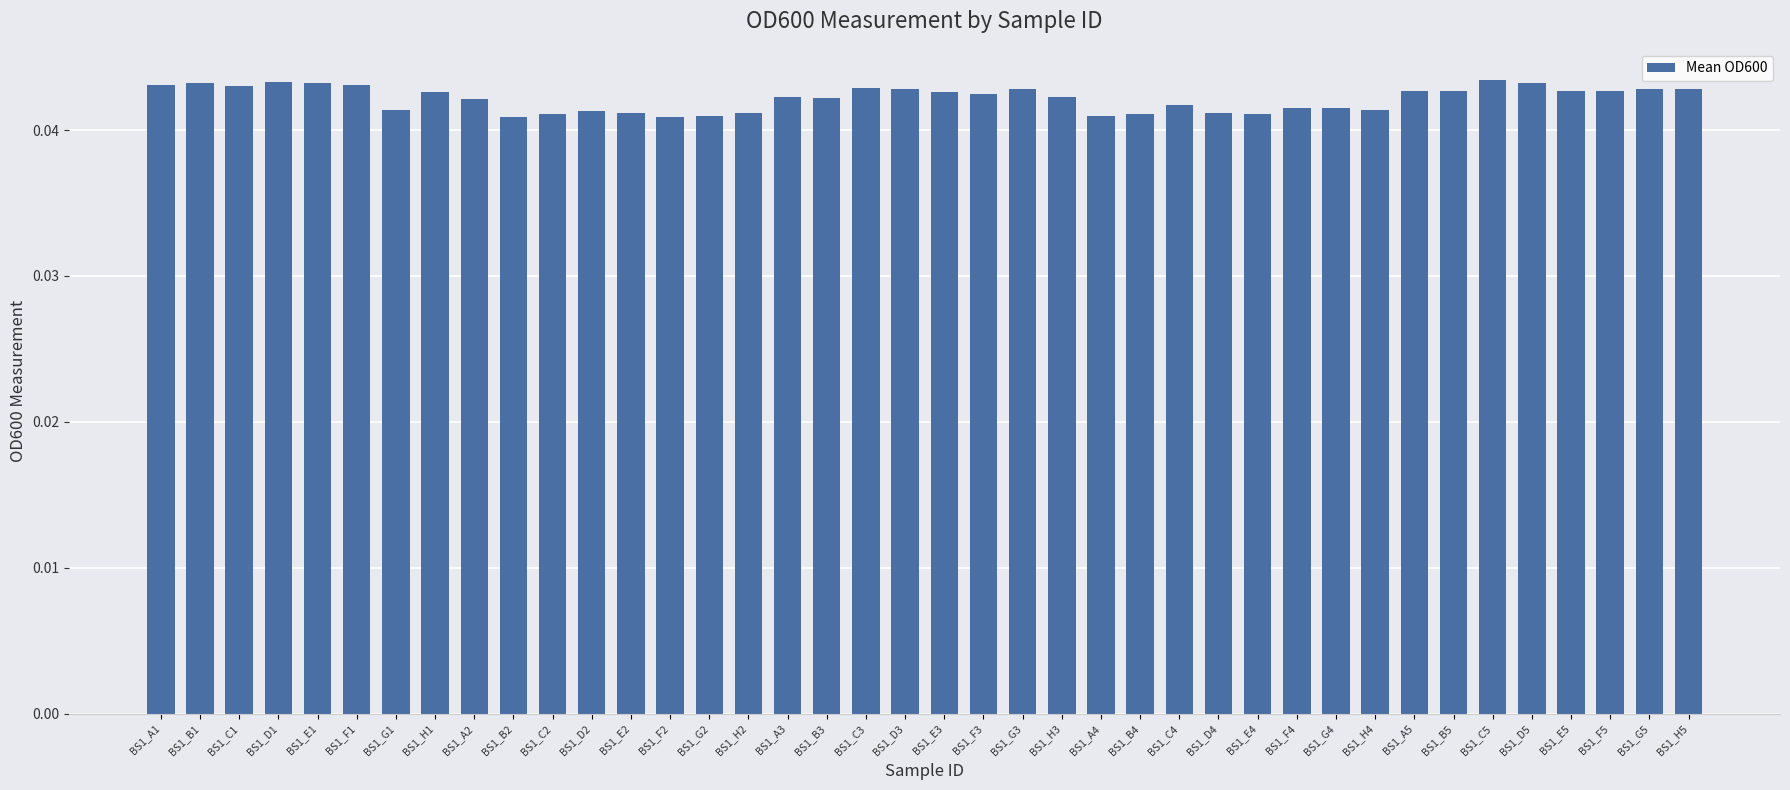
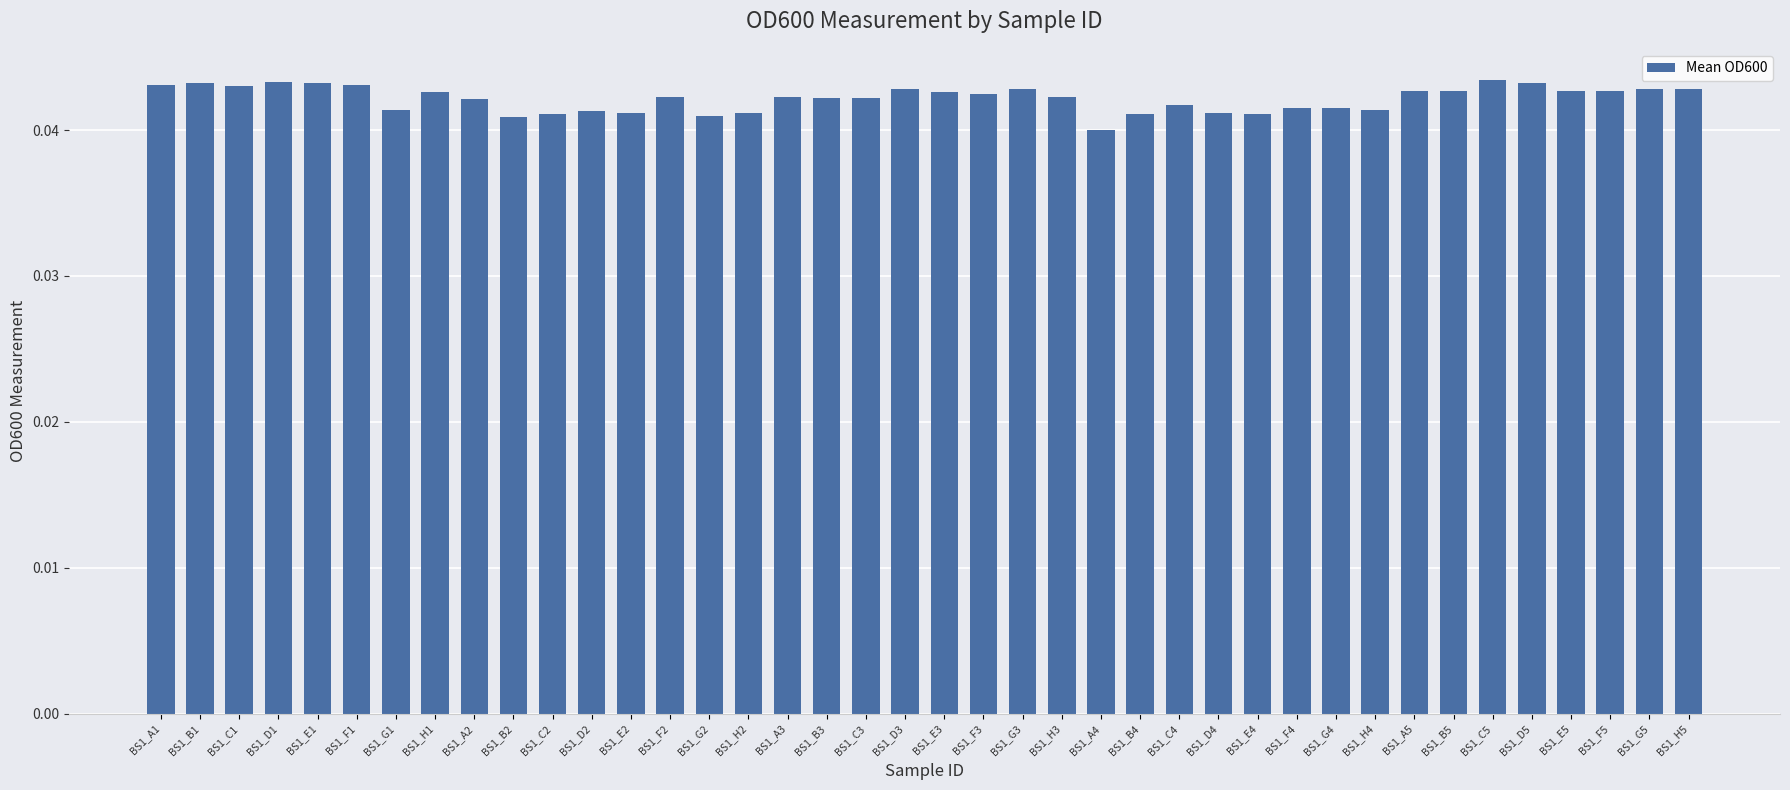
BS1_F2: 0.0409 -> 0.0423
BS1_C3: 0.0429 -> 0.0422
BS1_A4: 0.041 -> 0.040
